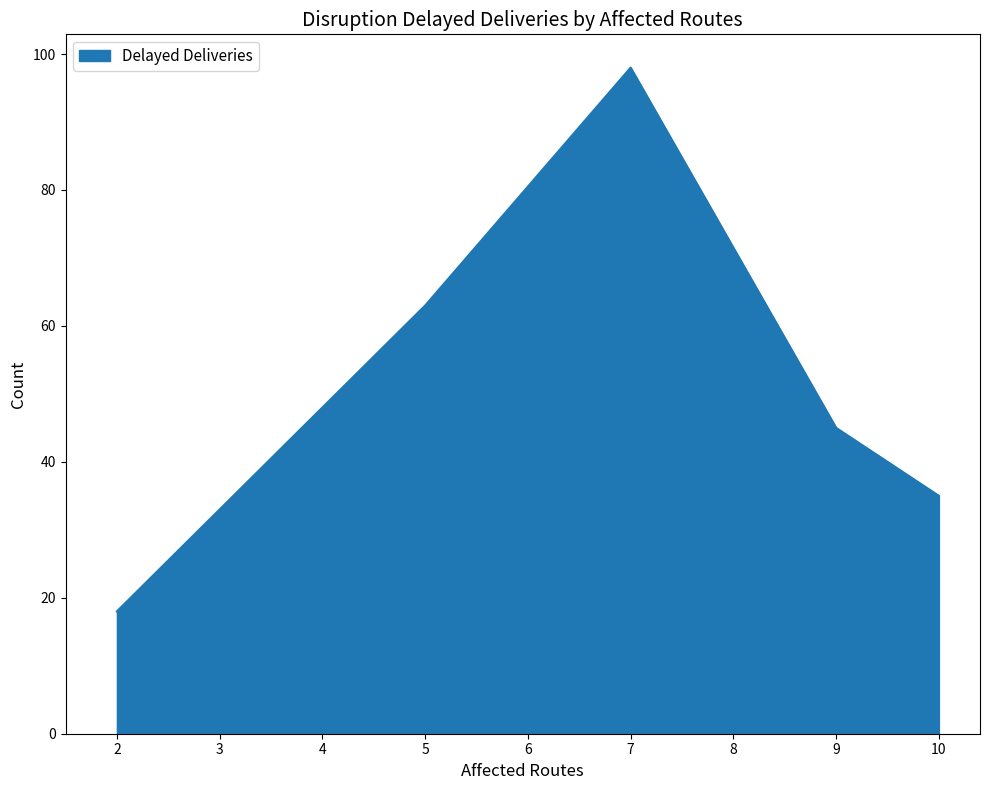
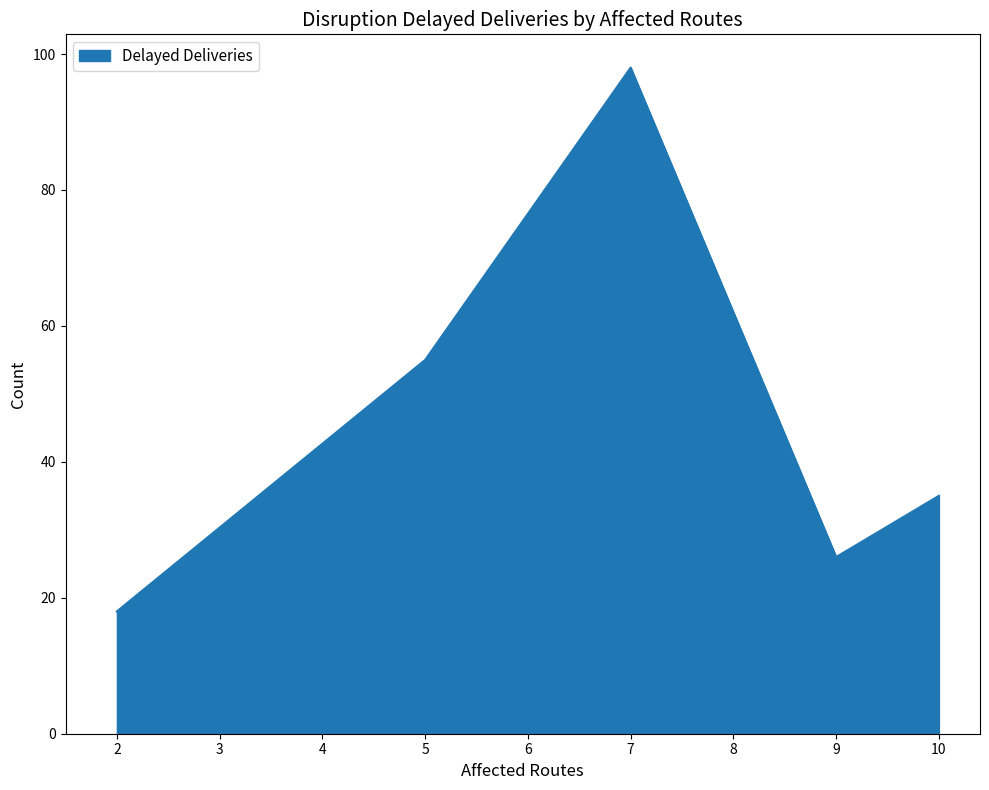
5: 63 -> 55
9: 45 -> 26
